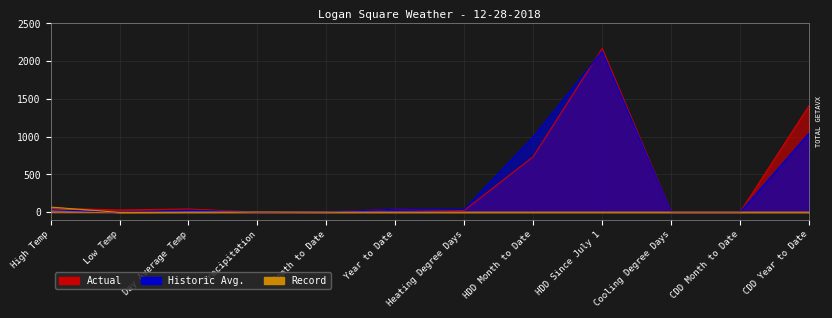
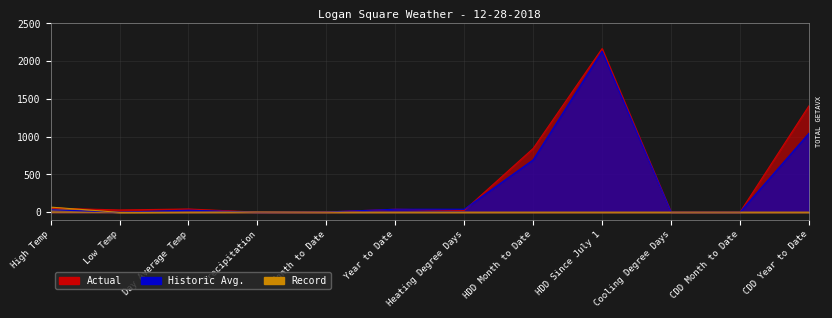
Actual, HDD Month to Date: 700 -> 800
Historic Avg., HDD Month to Date: 1000 -> 700
